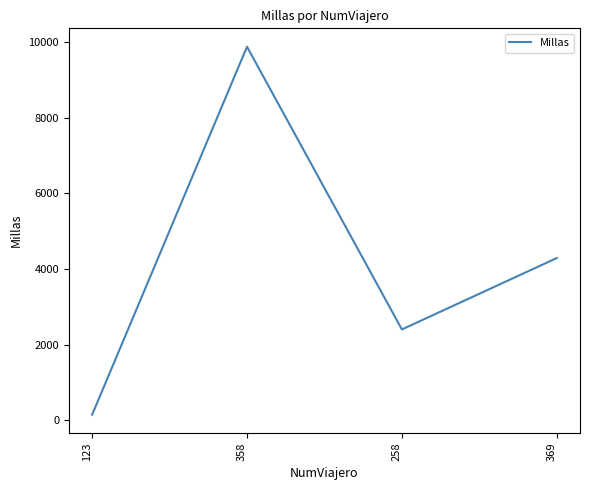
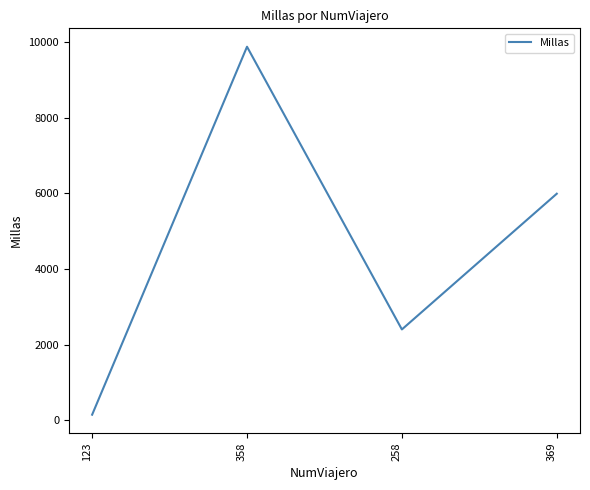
369: 4300 -> 6000
